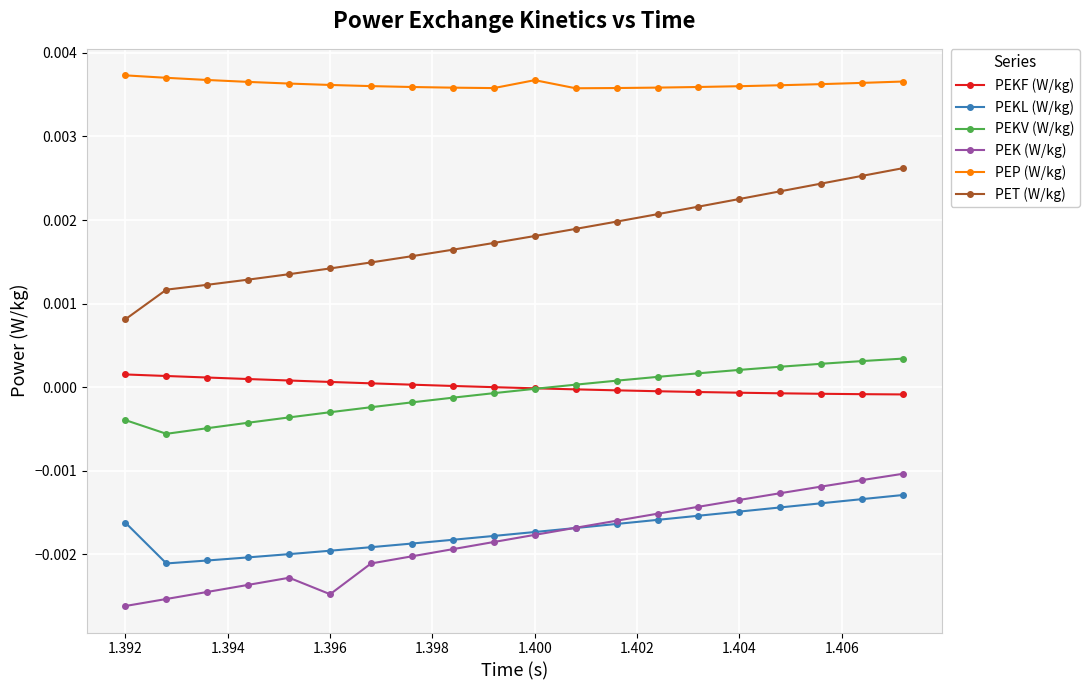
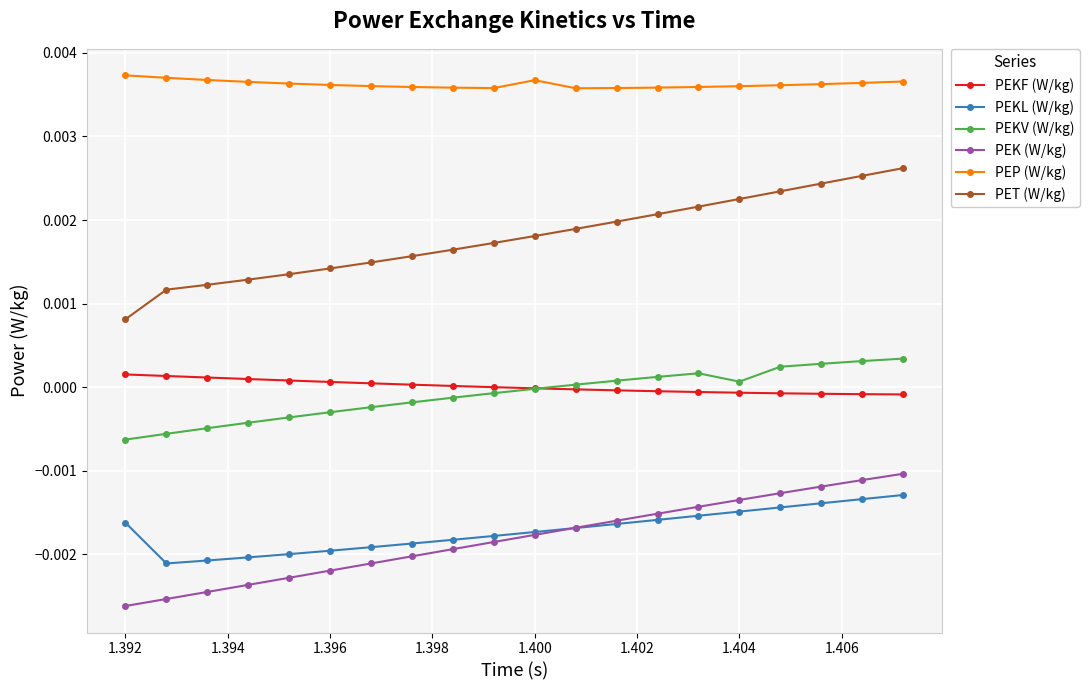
PEKV (W/kg), 1.392: -0.0004 -> -0.0006
PEK (W/kg), 1.396: -0.0025 -> -0.0022
PEKV (W/kg), 1.404: 0.0002 -> 0.0001
